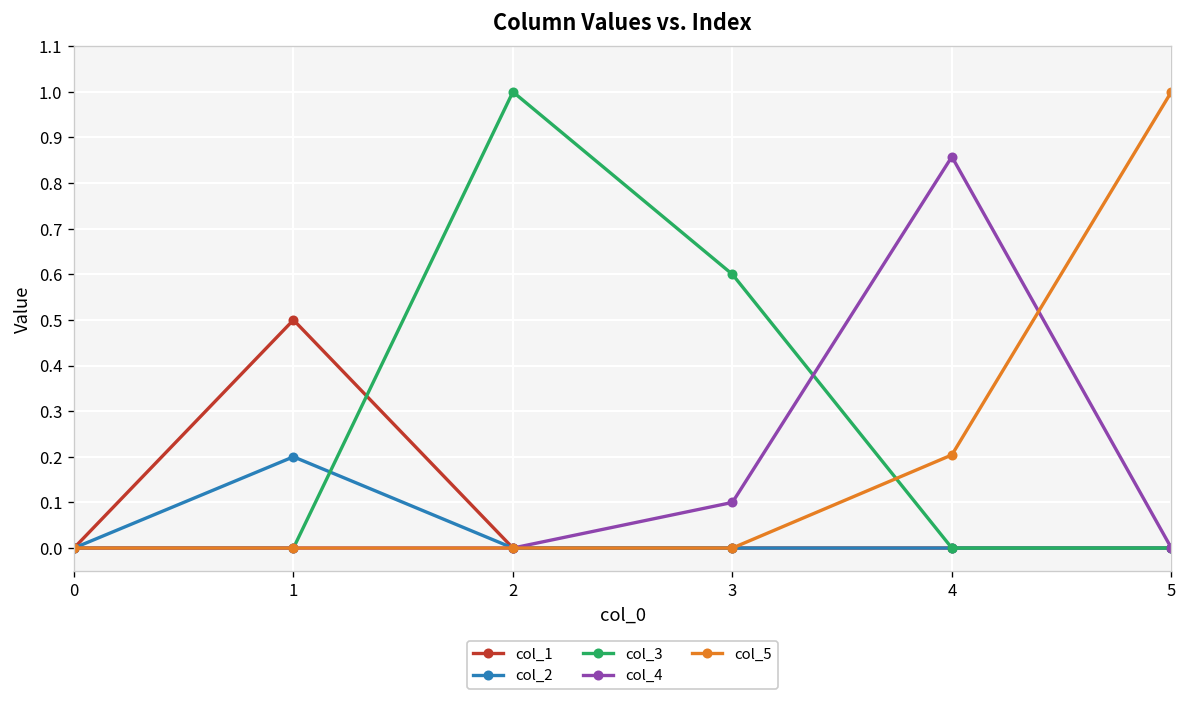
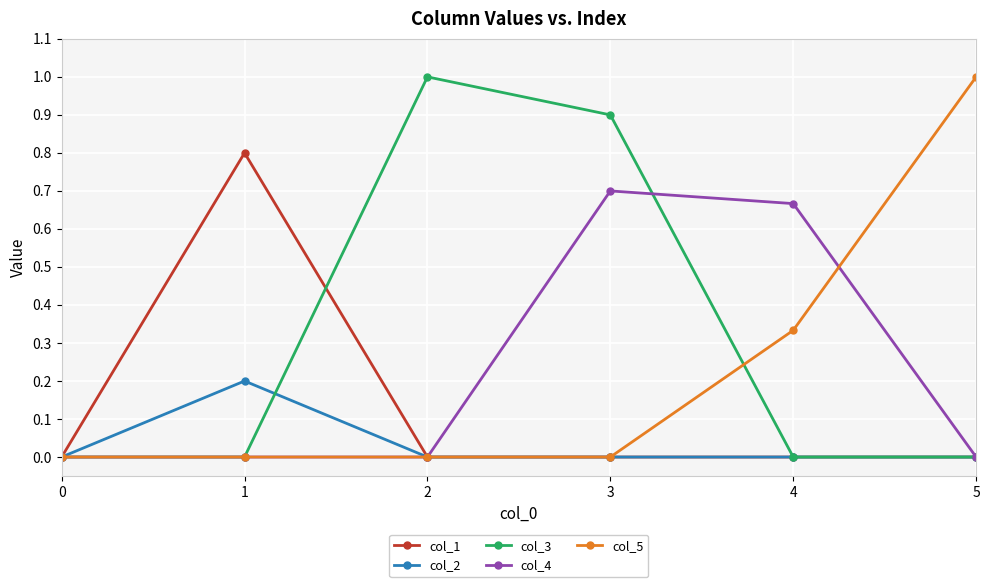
col_1, 1: 0.5 -> 0.8
col_3, 3: 0.6 -> 0.9
col_4, 3: 0.1 -> 0.7
col_4, 4: 0.86 -> 0.67
col_5, 4: 0.20 -> 0.33
